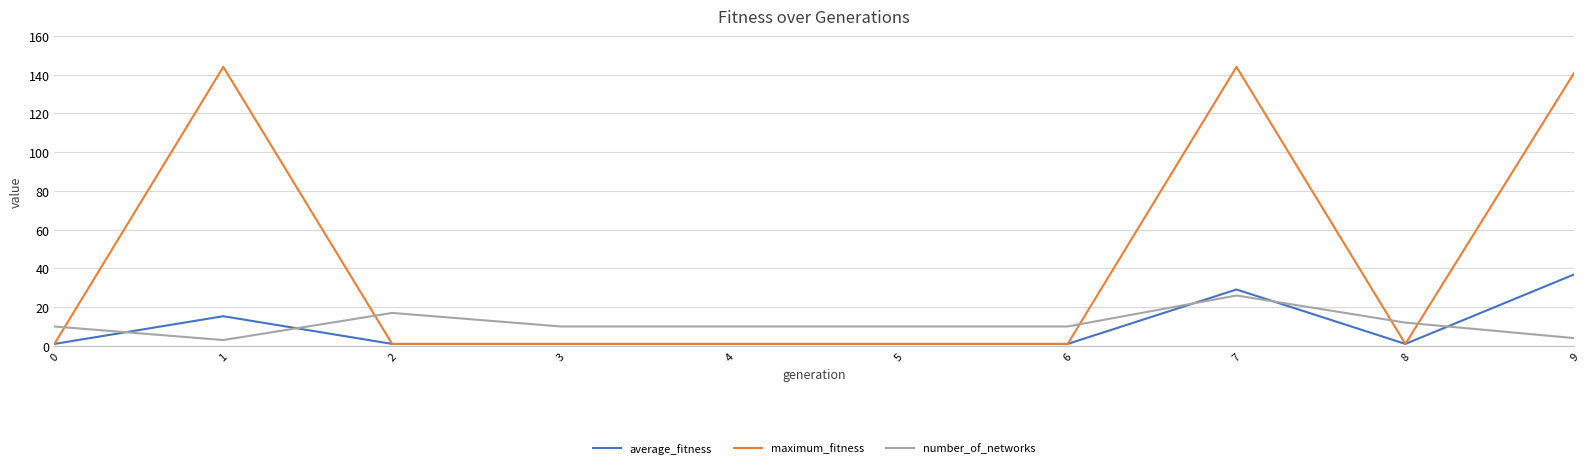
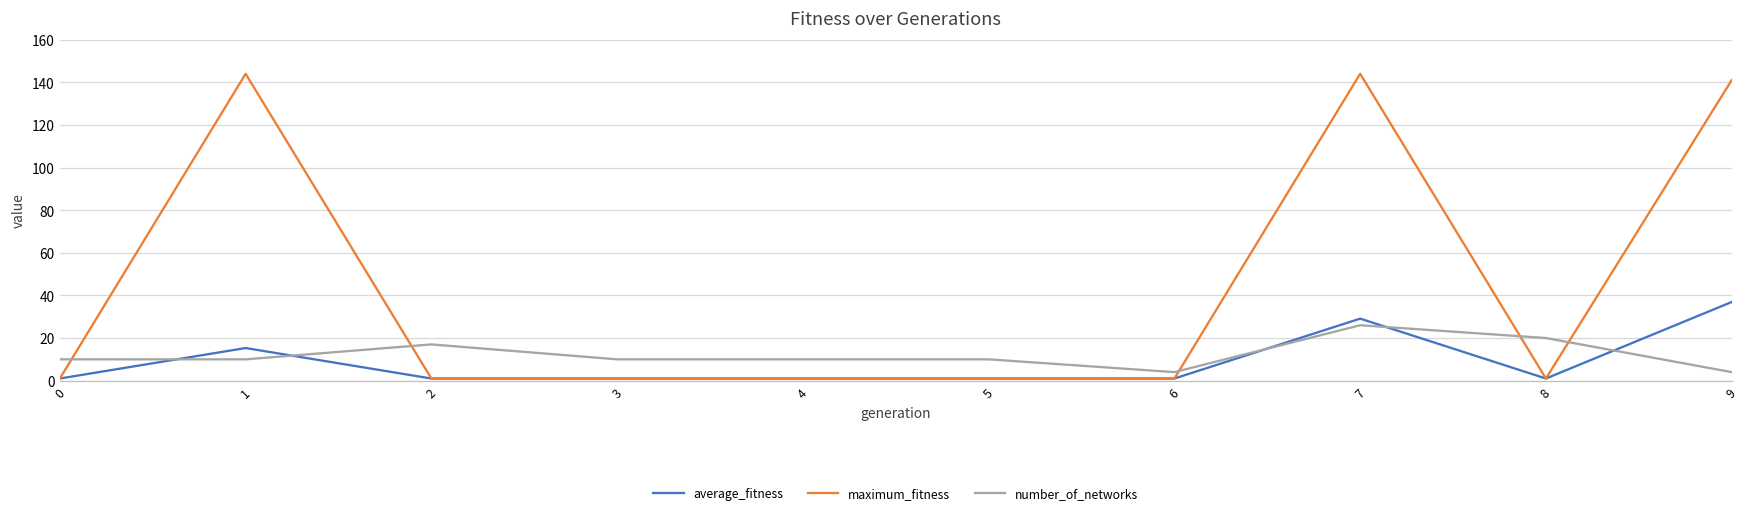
number_of_networks, 1: 3 -> 10
number_of_networks, 6: 10 -> 4
number_of_networks, 8: 12 -> 20
